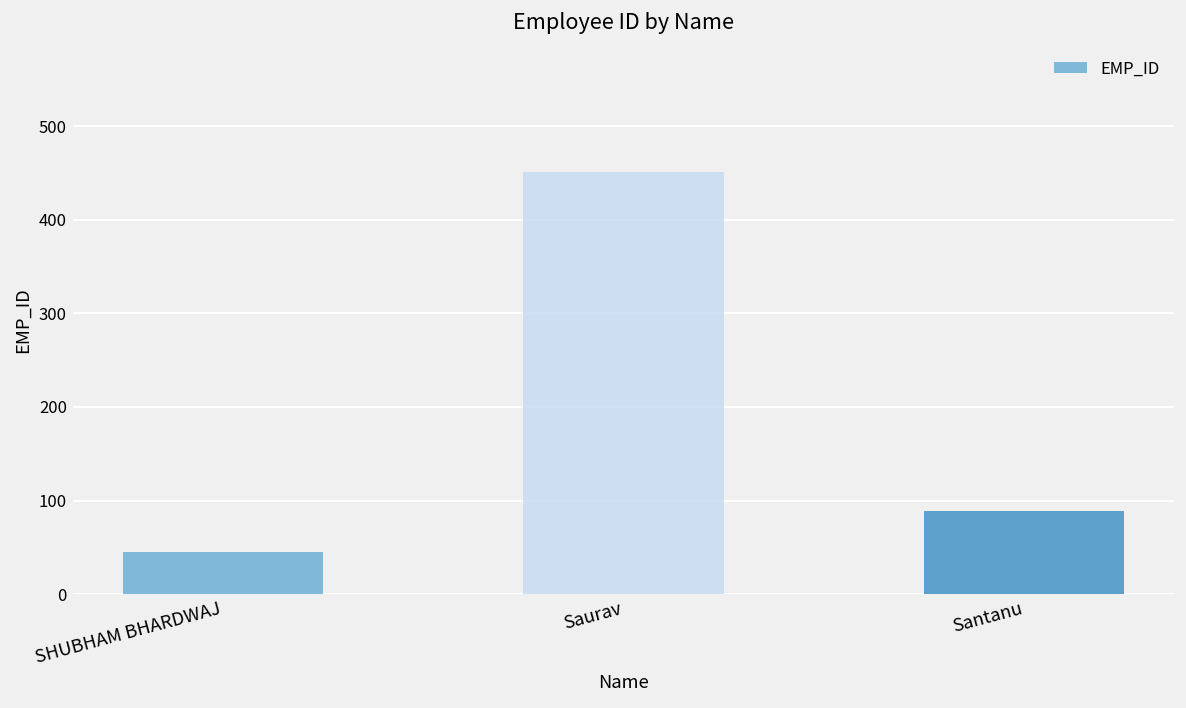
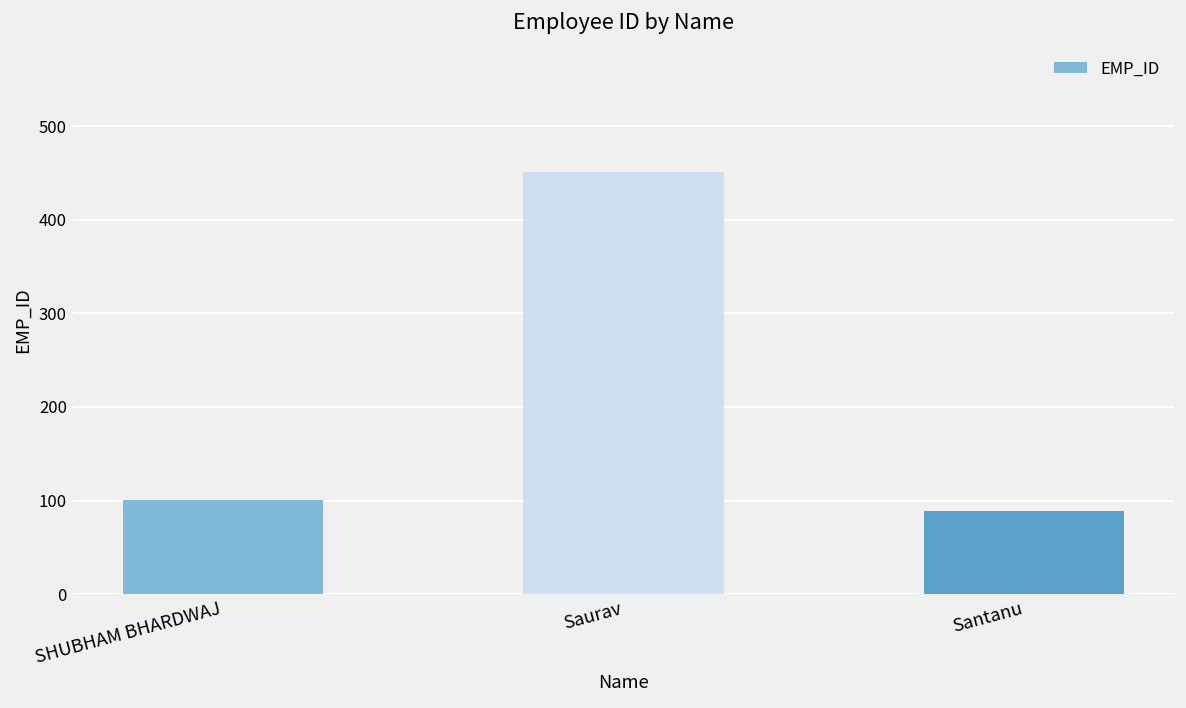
SHUBHAM BHARDWAJ: 50 -> 100
